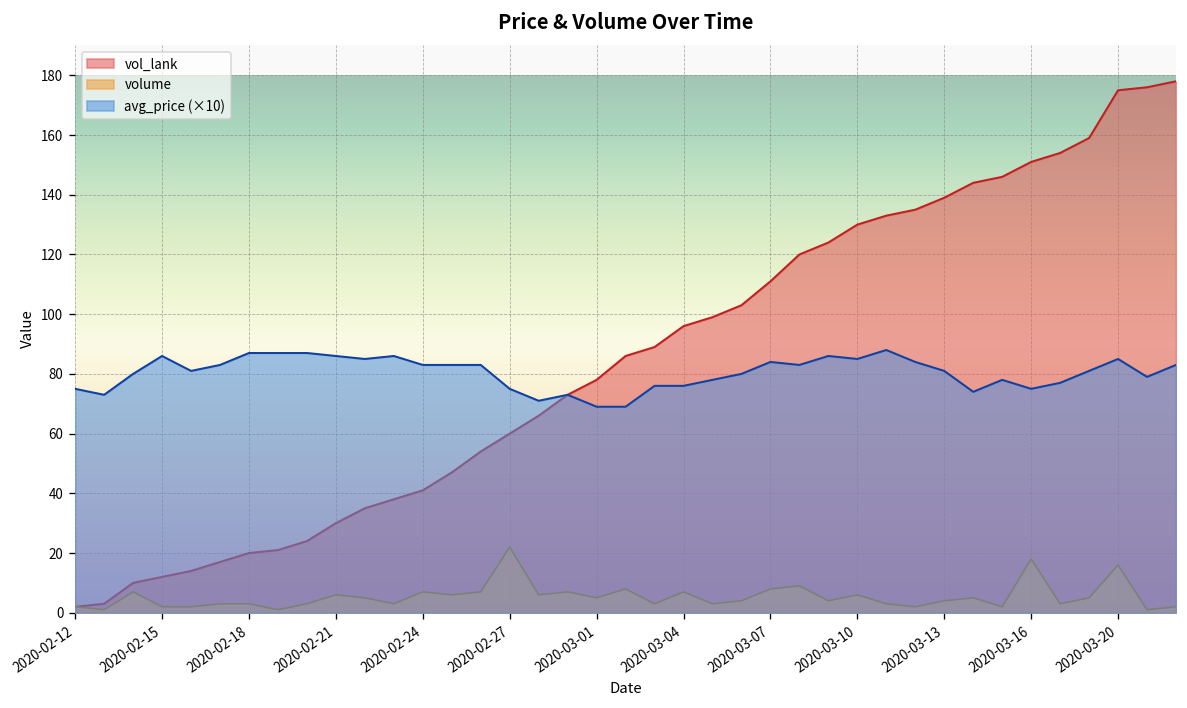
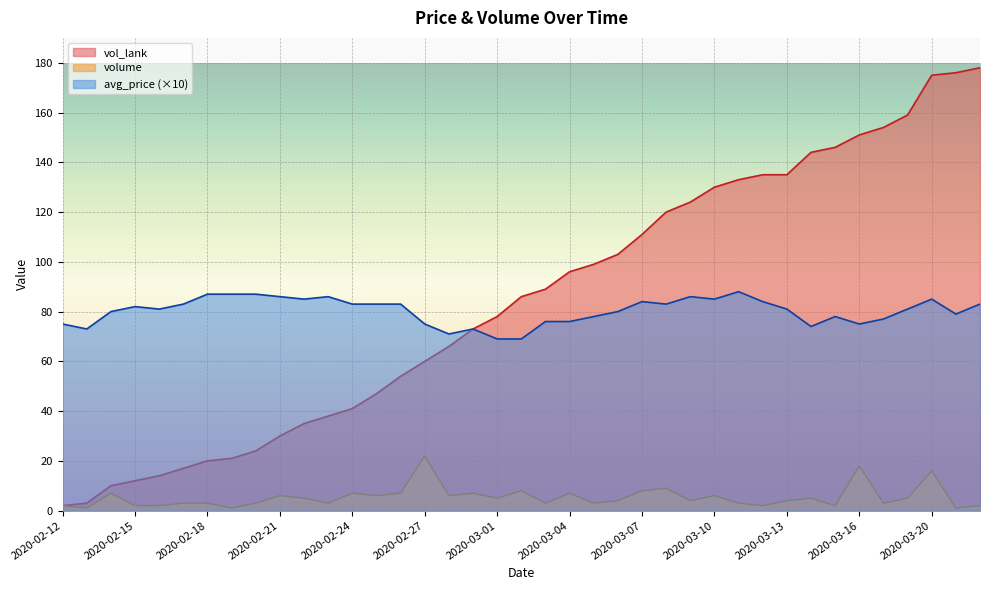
avg_price (×10), 2020-02-15: 86 -> 82
vol_lank, 2020-03-13: 139 -> 135
